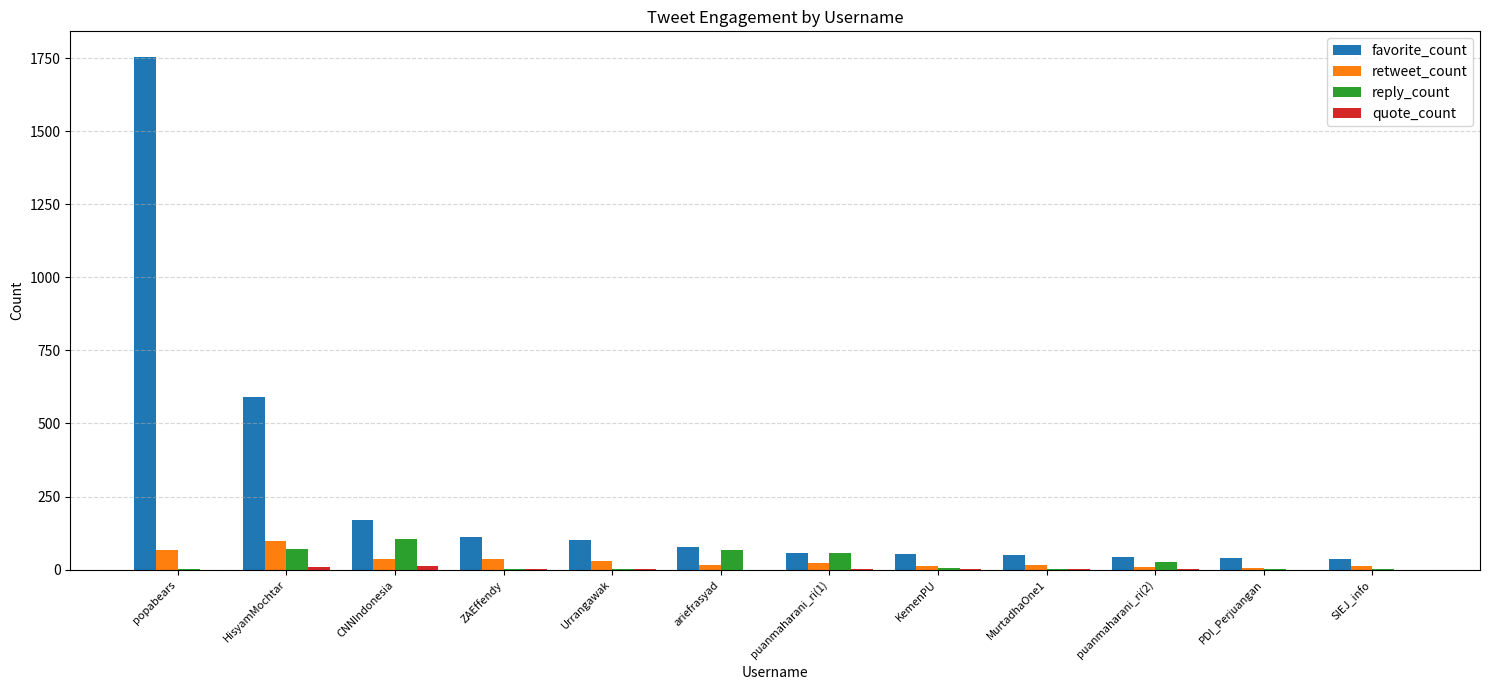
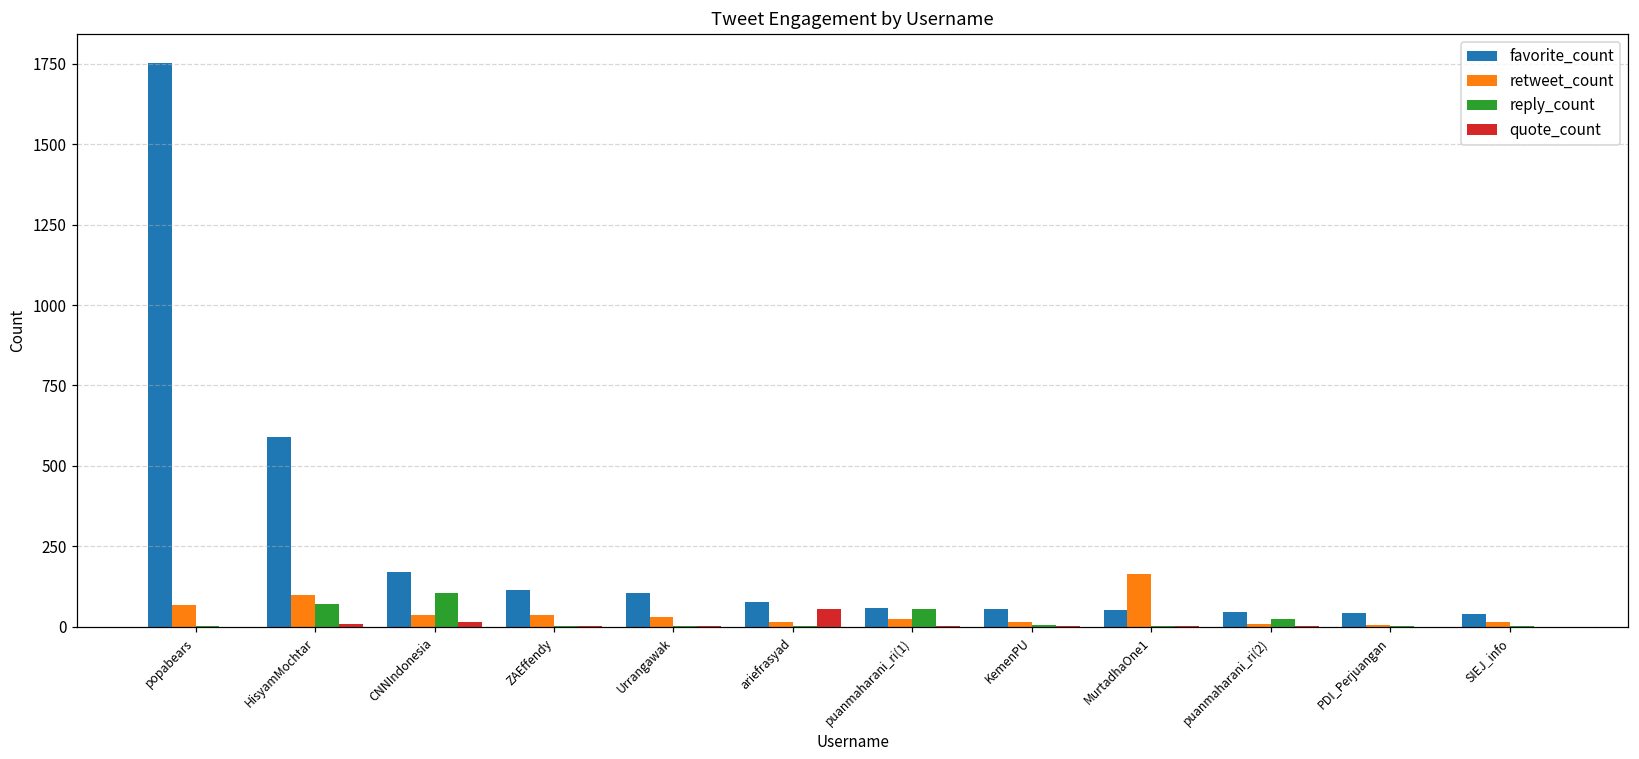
reply_count, ariefrasyad: 70 -> 0
quote_count, ariefrasyad: 0 -> 60
retweet_count, MurtadhaOne1: 20 -> 170
